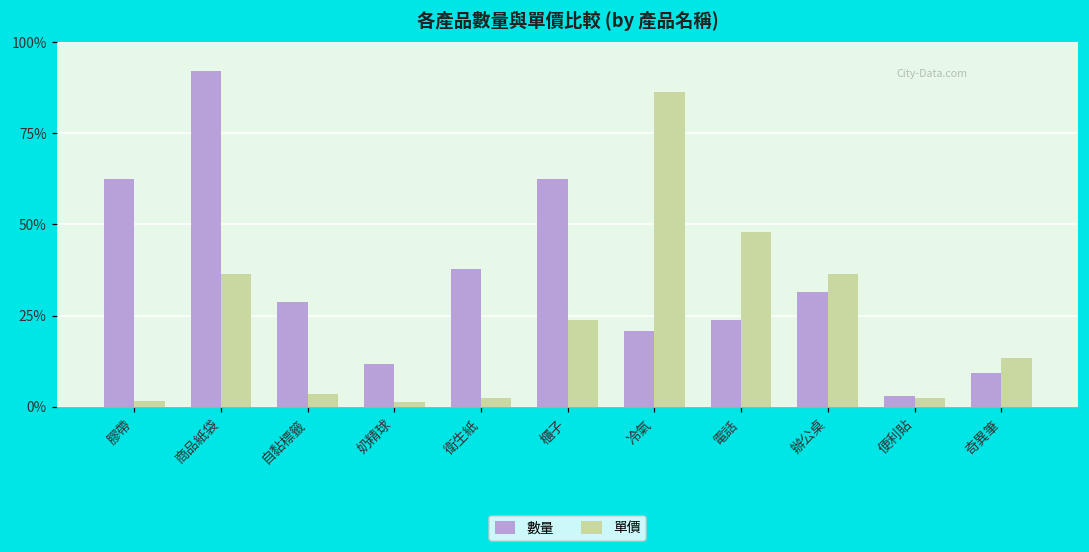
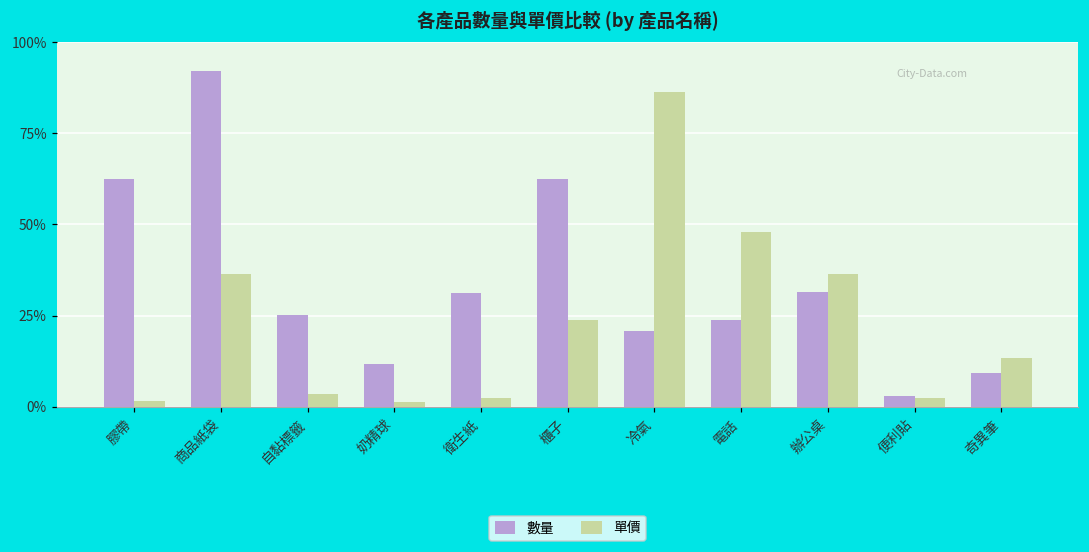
數量, 自黏標籤: 29% -> 25%
數量, 衛生紙: 38% -> 31%
